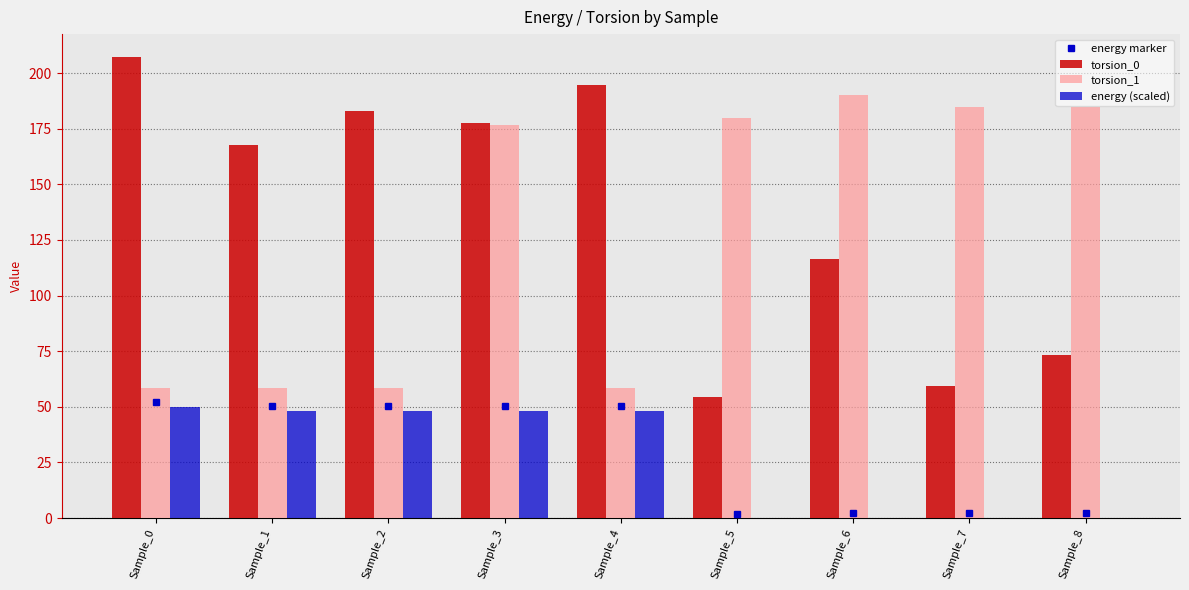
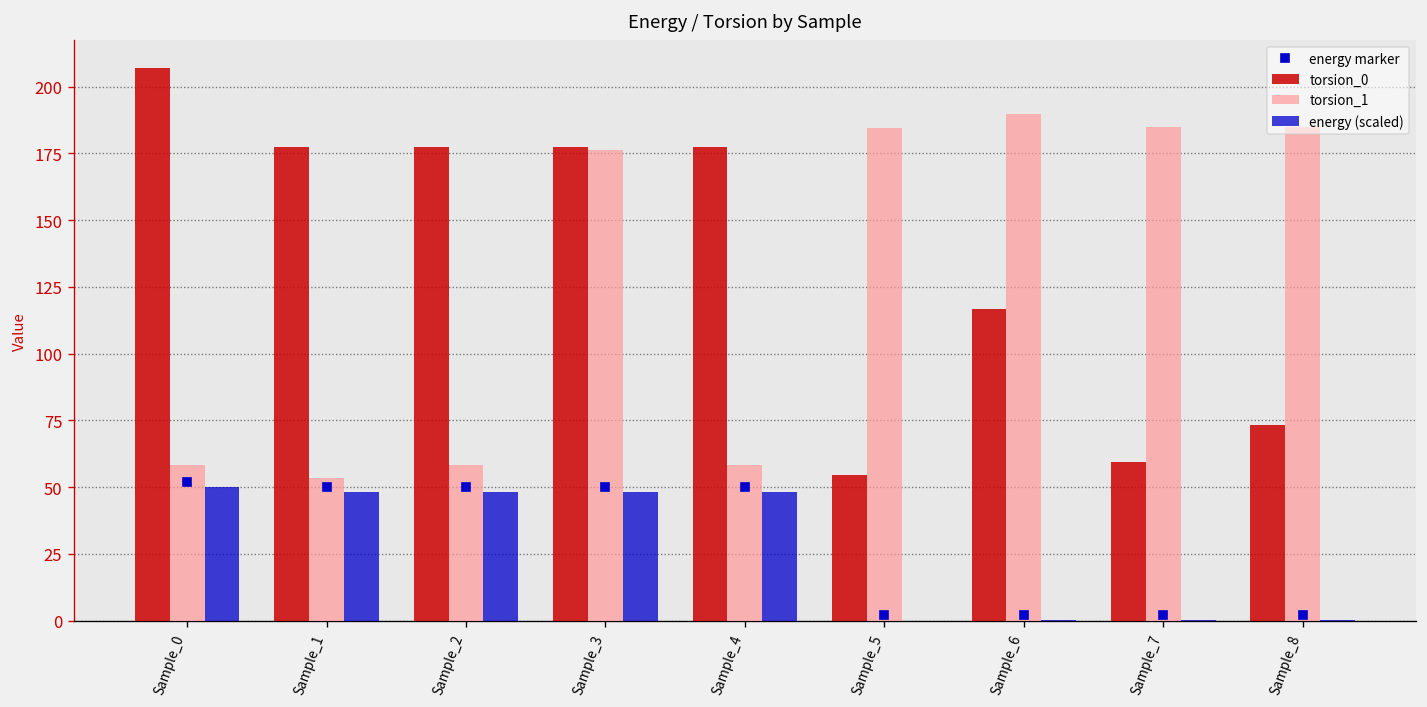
torsion_0, Sample_1: 168 -> 178
torsion_1, Sample_1: 58 -> 54
torsion_0, Sample_2: 183 -> 178
torsion_0, Sample_4: 195 -> 178
torsion_1, Sample_5: 180 -> 185
